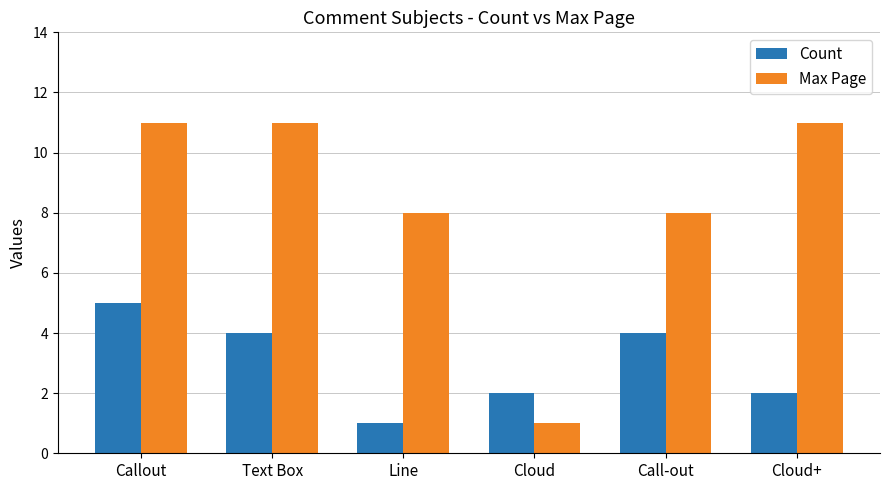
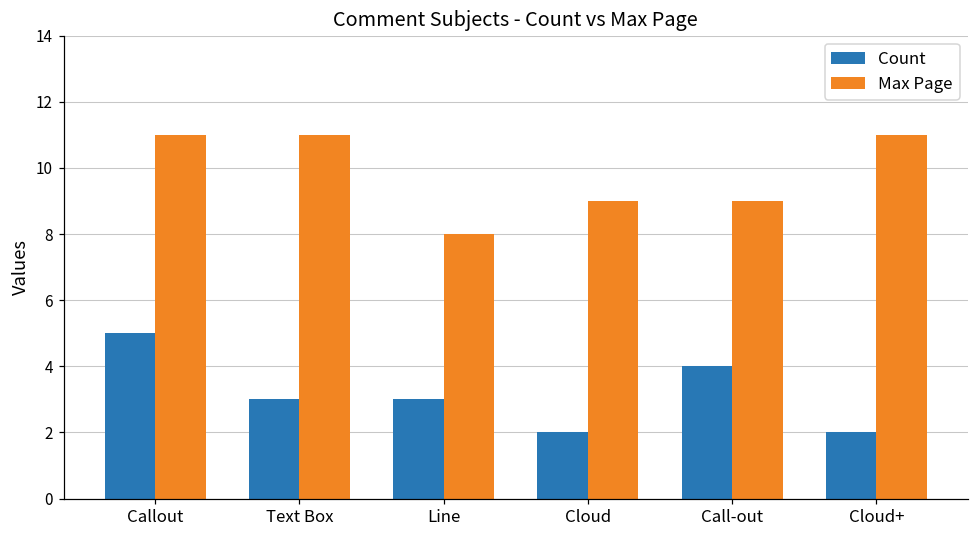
Count, Text Box: 4 -> 3
Count, Line: 1 -> 3
Max Page, Cloud: 1 -> 9
Max Page, Call-out: 8 -> 9
